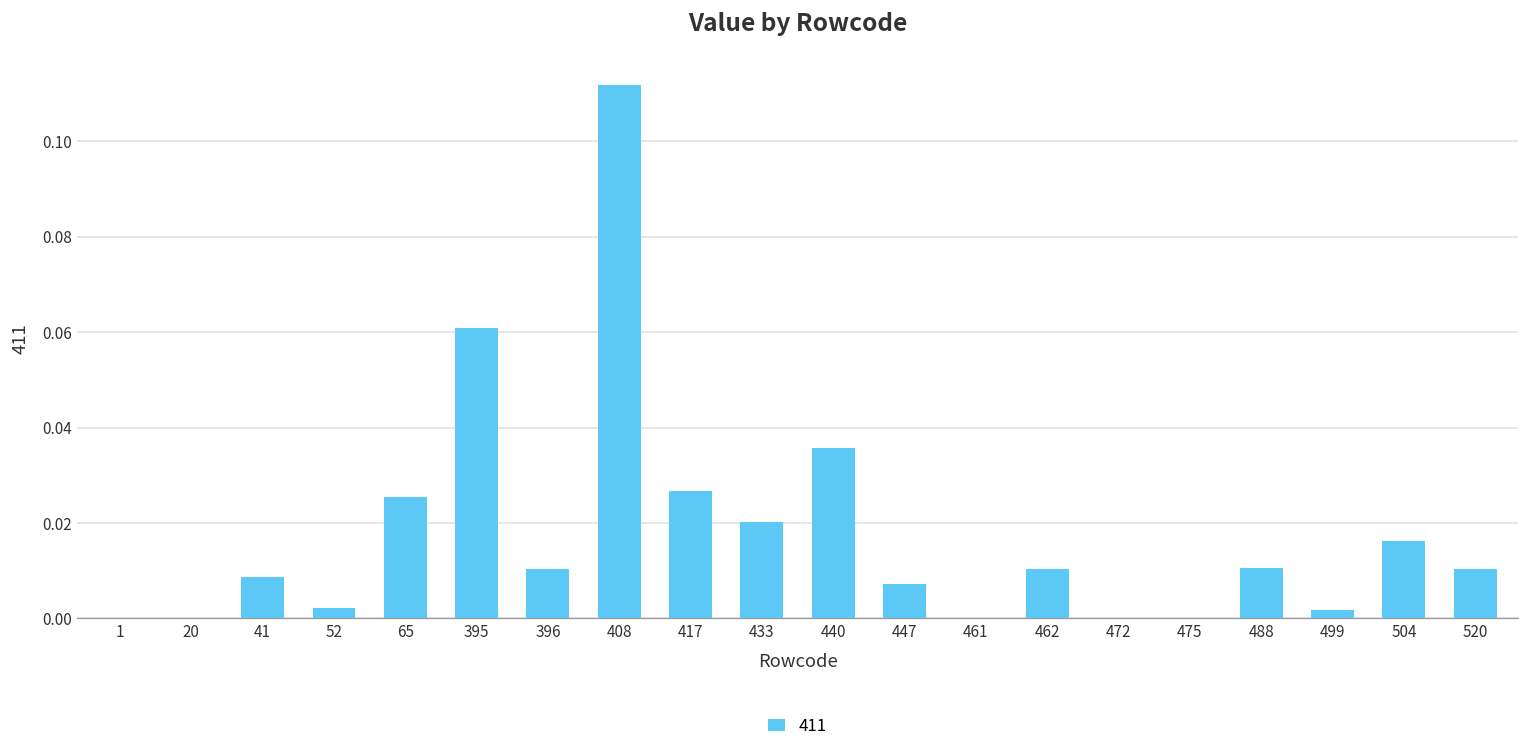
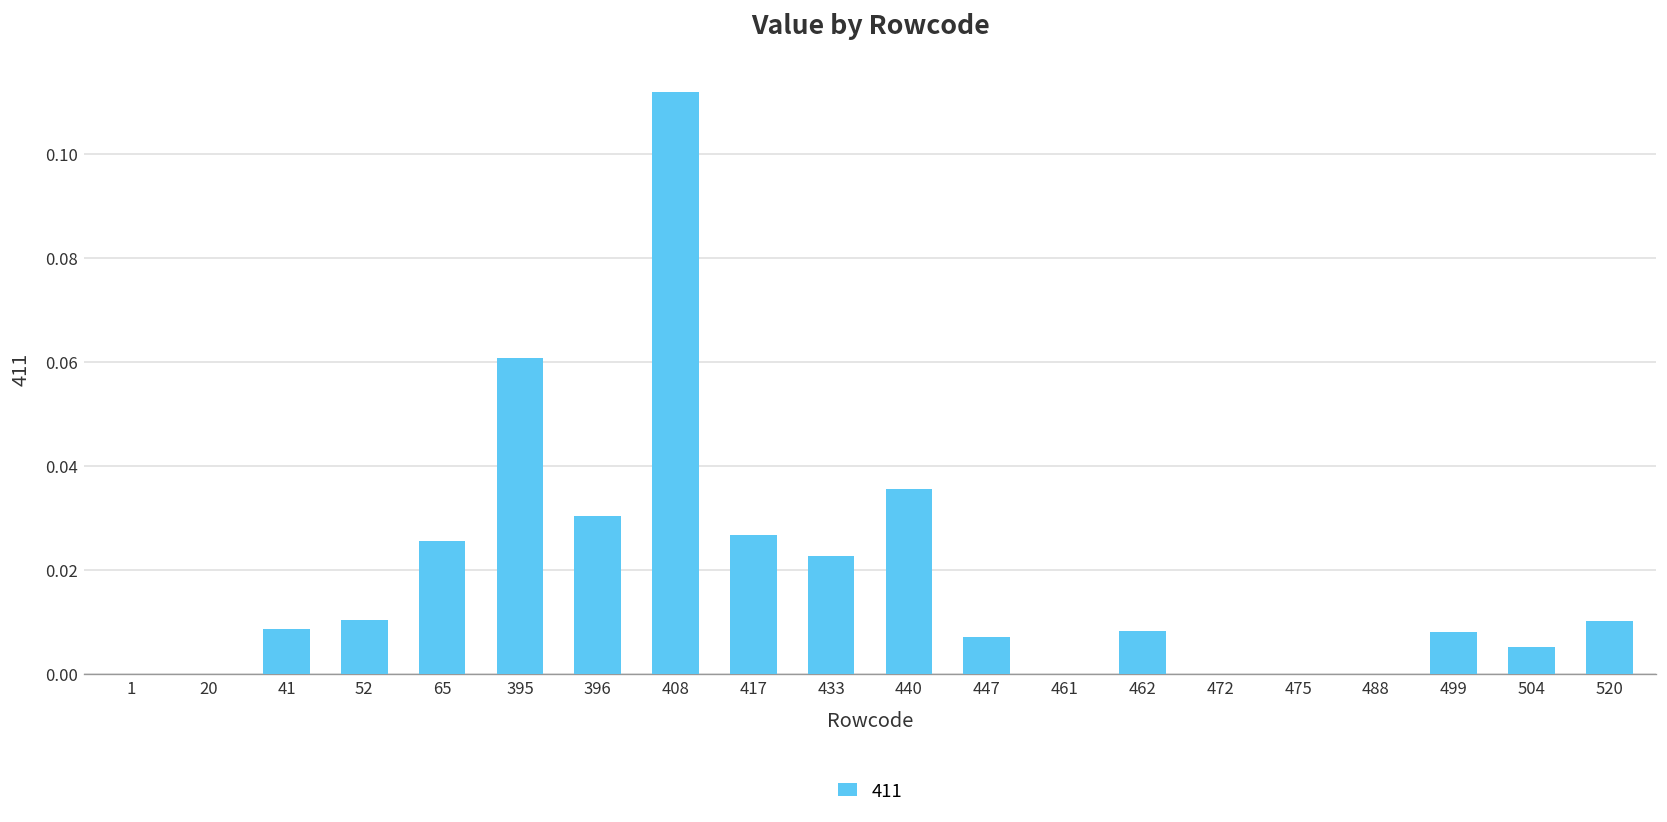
52: 0.002 -> 0.010
396: 0.010 -> 0.030
433: 0.020 -> 0.023
462: 0.010 -> 0.008
488: 0.011 -> 0.000
499: 0.002 -> 0.008
504: 0.016 -> 0.005
